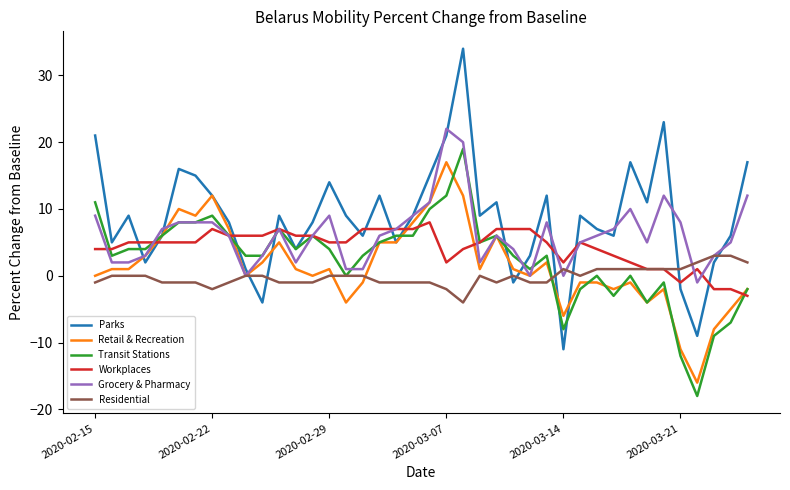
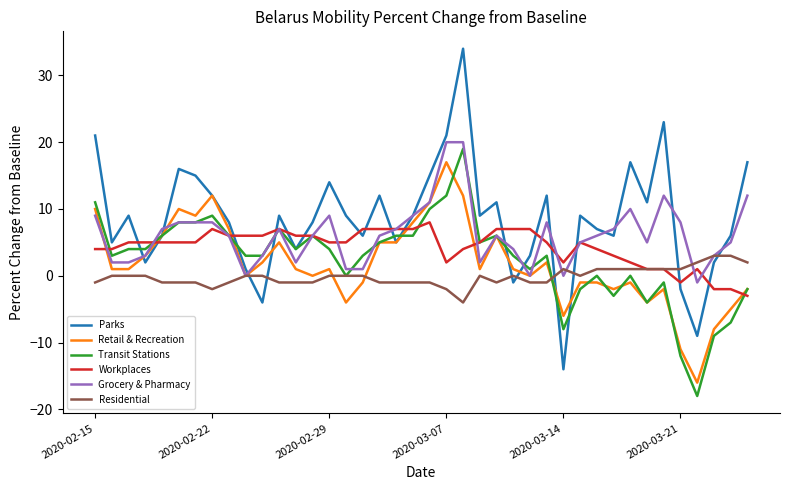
Retail & Recreation, 2020-02-15: 0 -> 10
Grocery & Pharmacy, 2020-03-07: 22 -> 20
Parks, 2020-03-14: -11 -> -14
